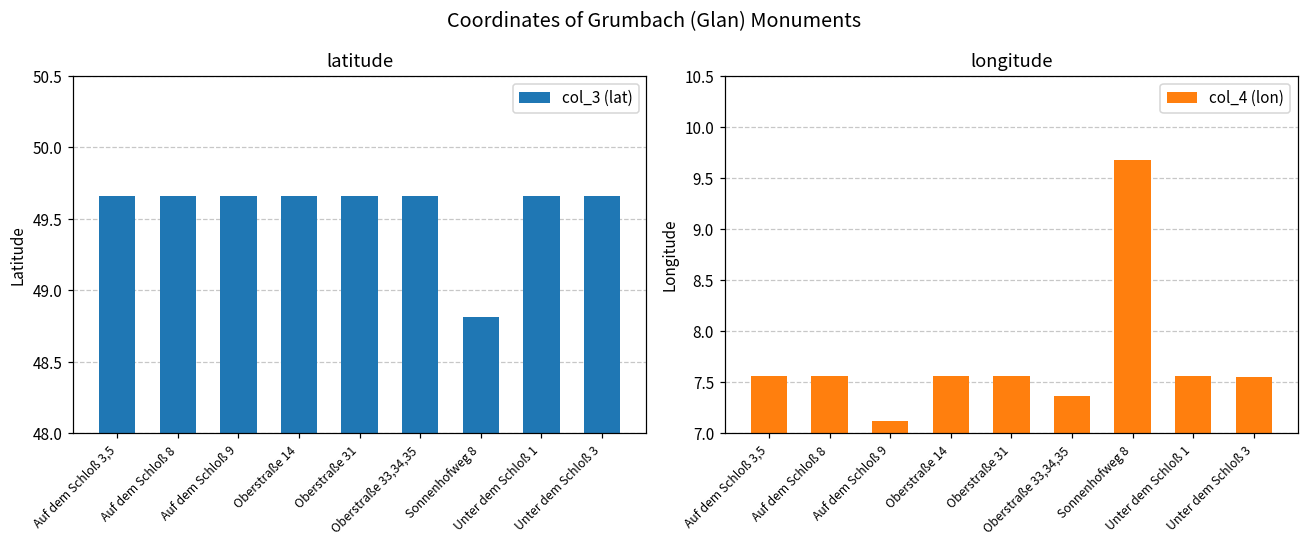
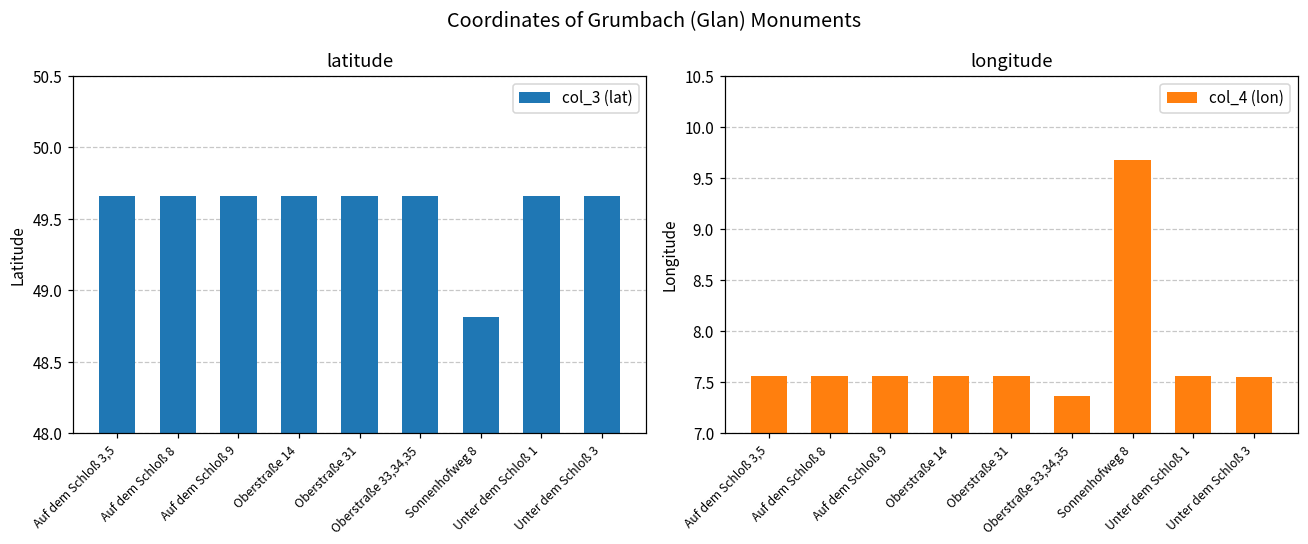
longitude, Auf dem Schloß 9: 7.1 -> 7.6
